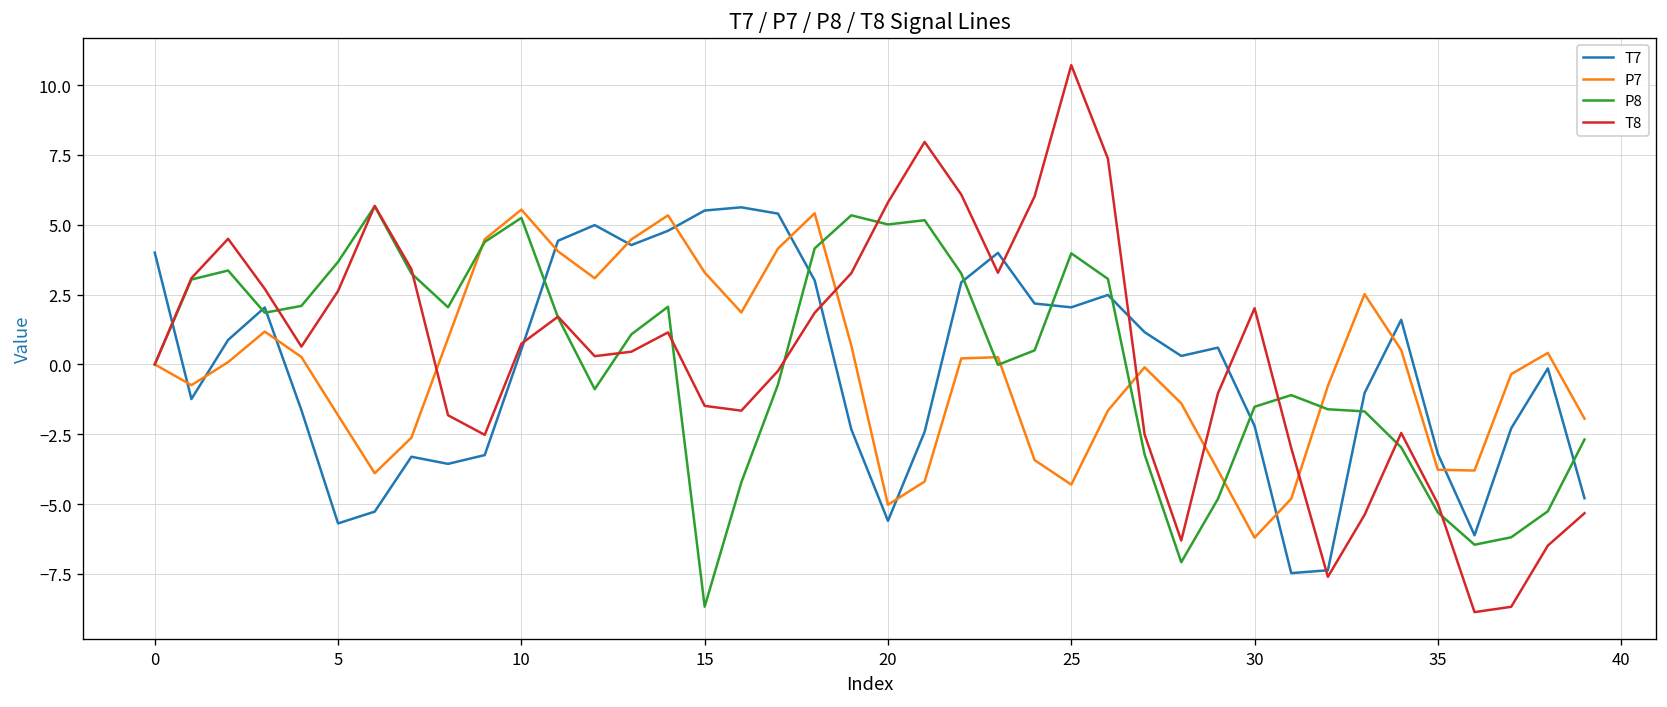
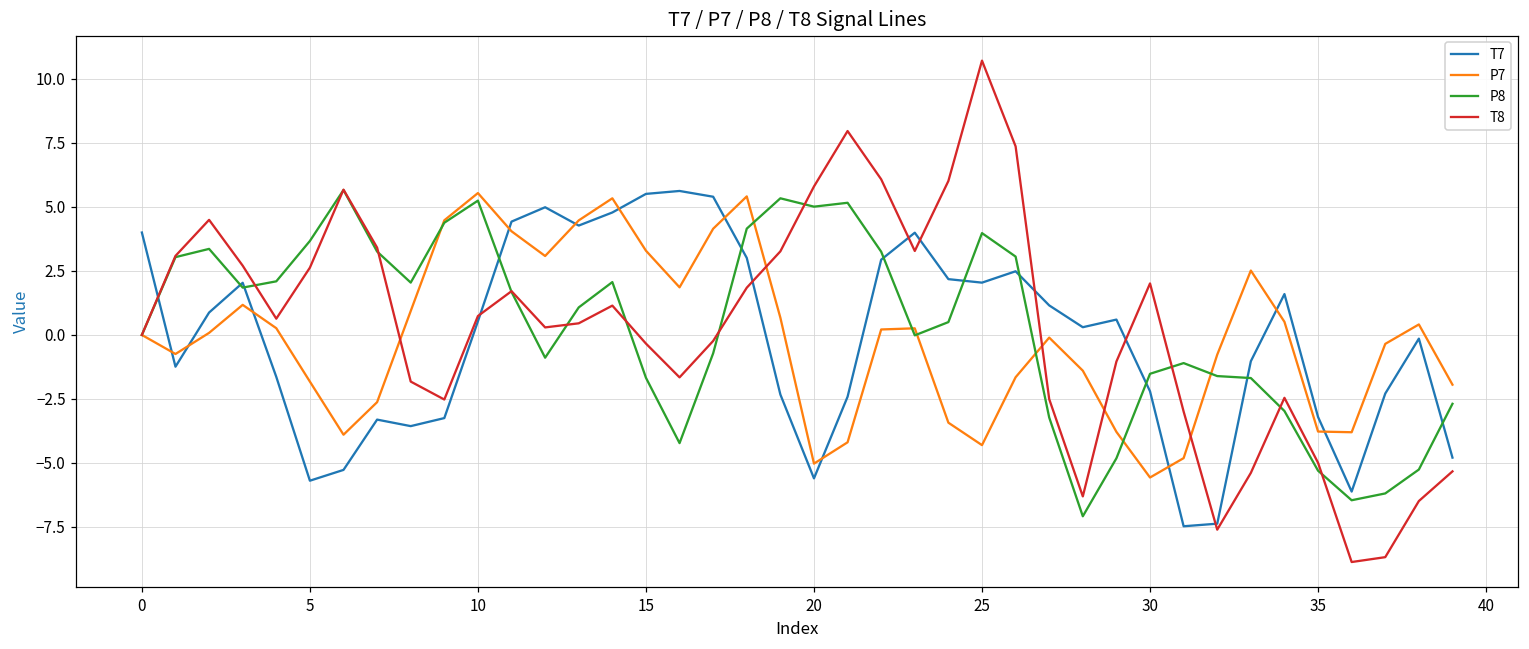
P8, 15: -8.7 -> -1.7
T8, 15: -1.5 -> -0.3
P7, 30: -6.2 -> -5.6
